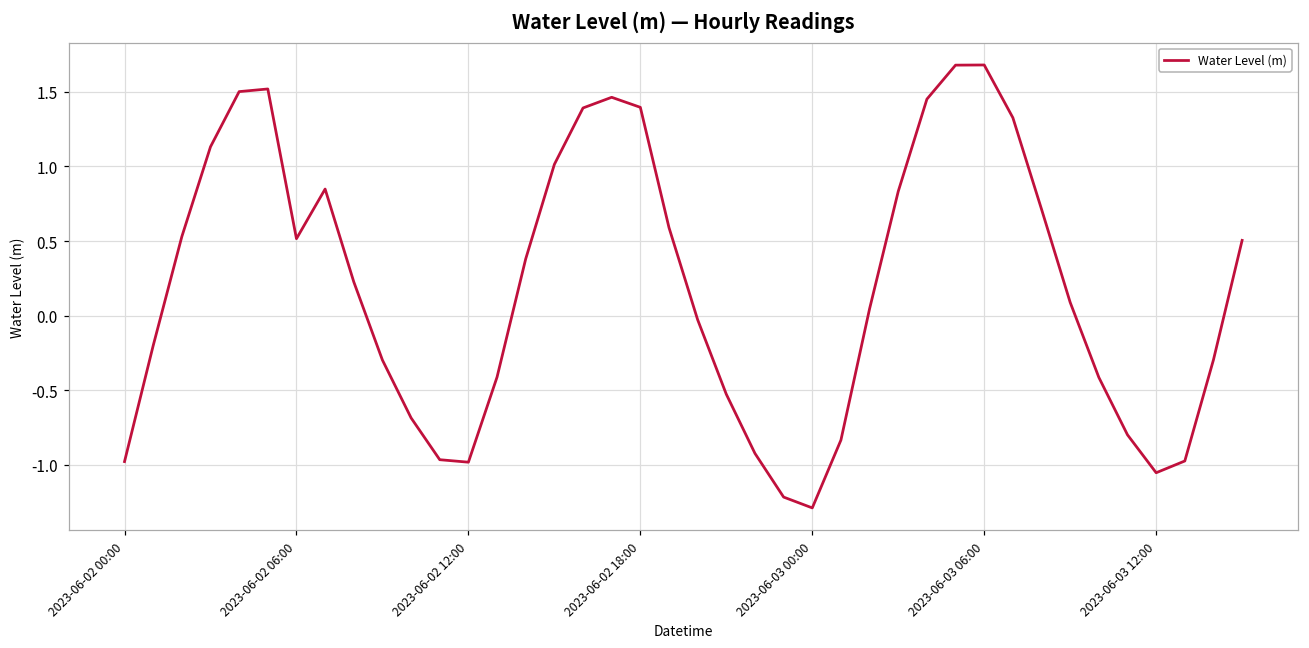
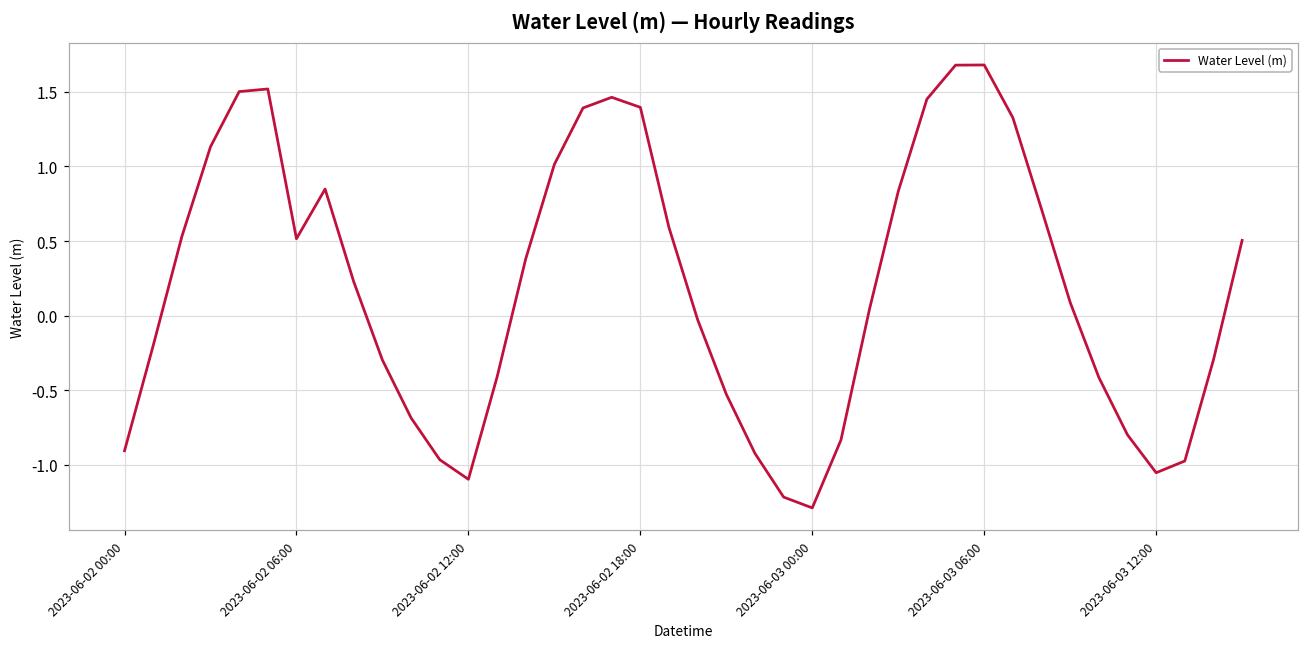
2023-06-02 00:00: -0.98 -> -0.91
2023-06-02 12:00: -0.98 -> -1.10
